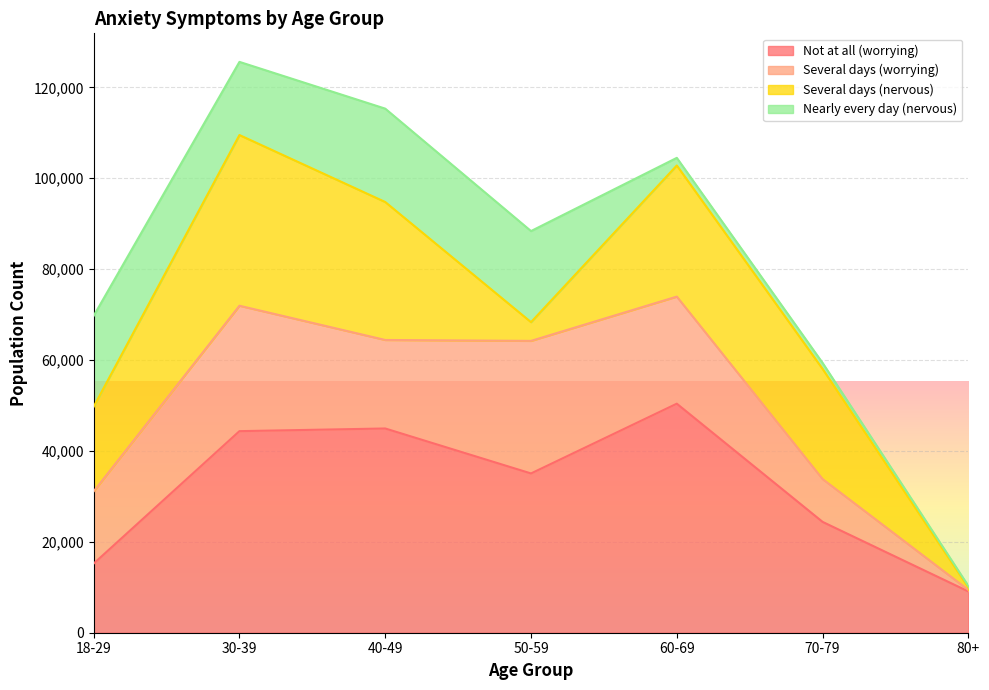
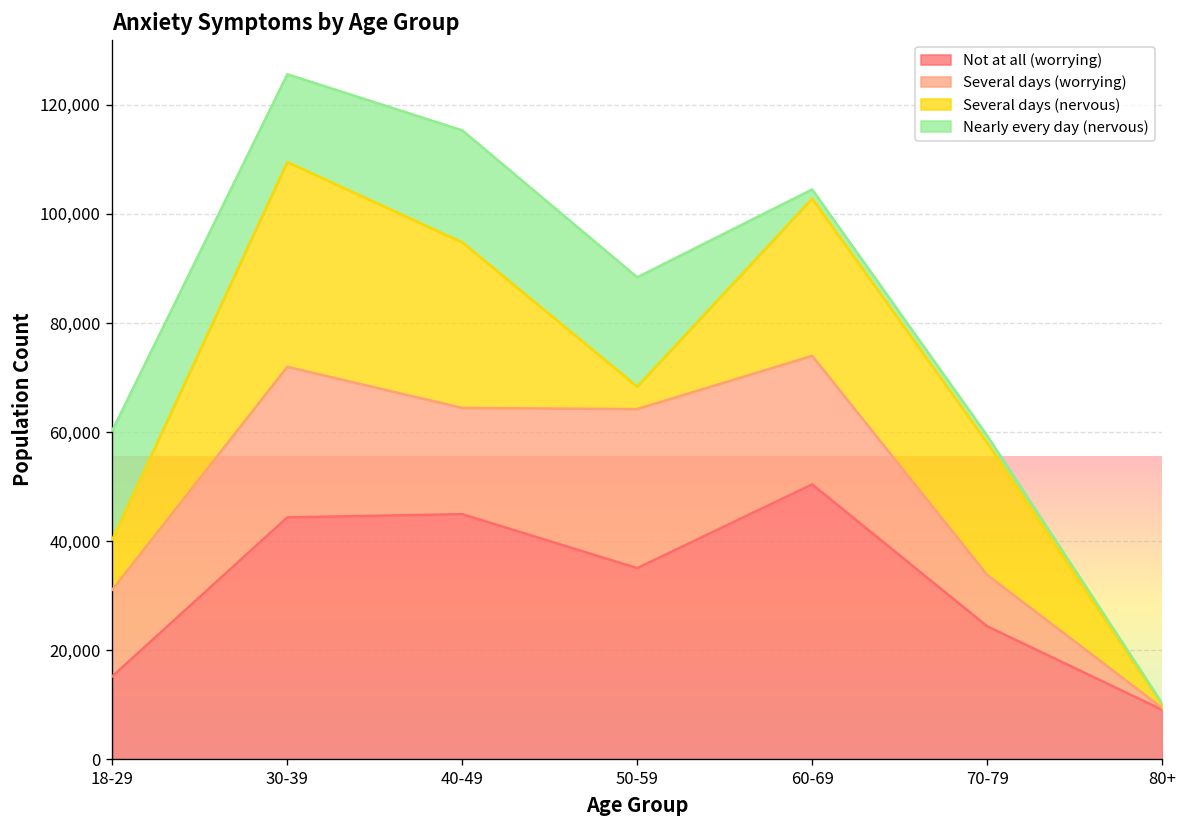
Several days (nervous), 18-29: 19,000 -> 9,000
